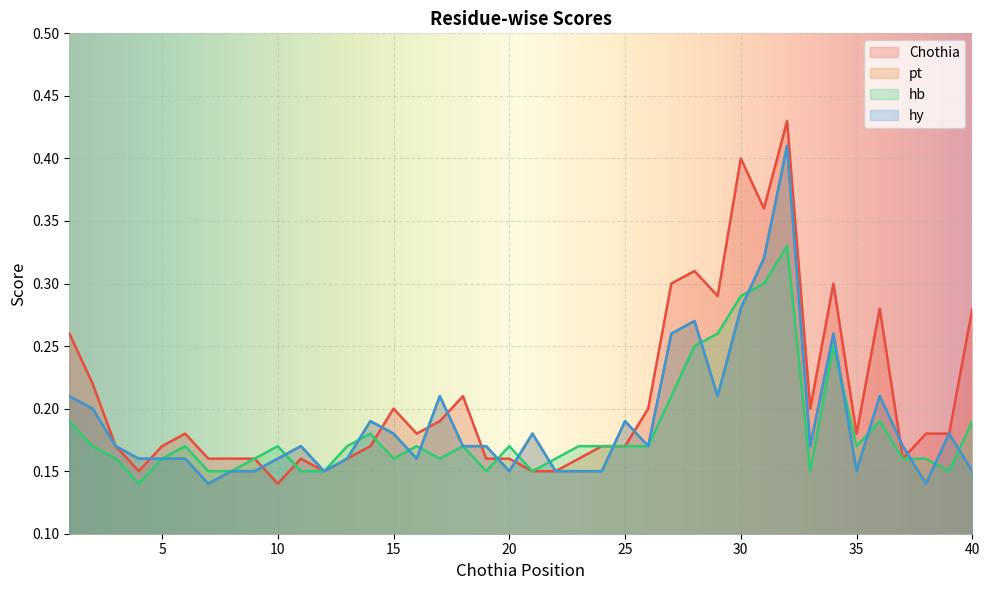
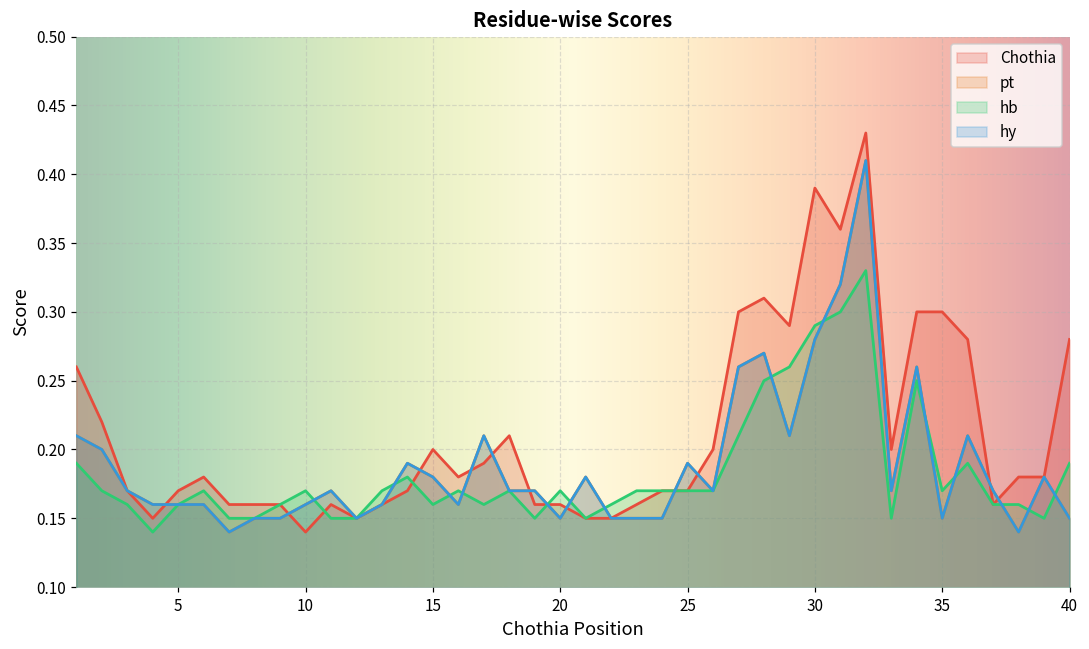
Chothia, 30: 0.40 -> 0.39
Chothia, 35: 0.18 -> 0.30
